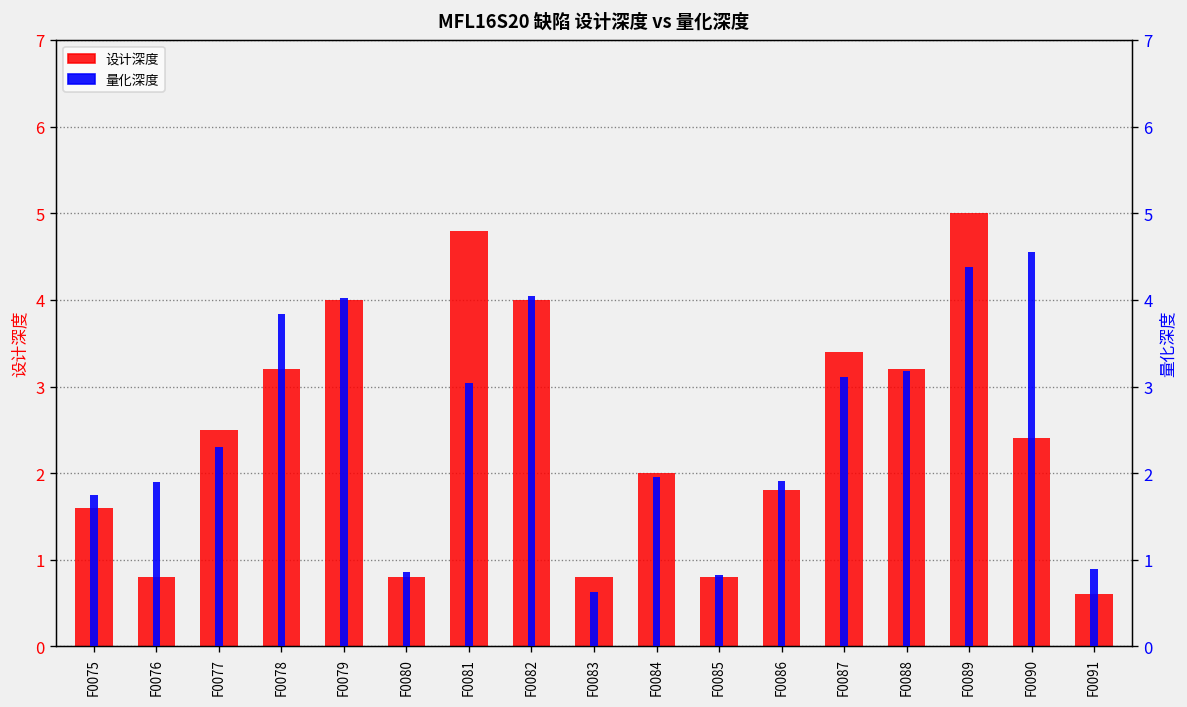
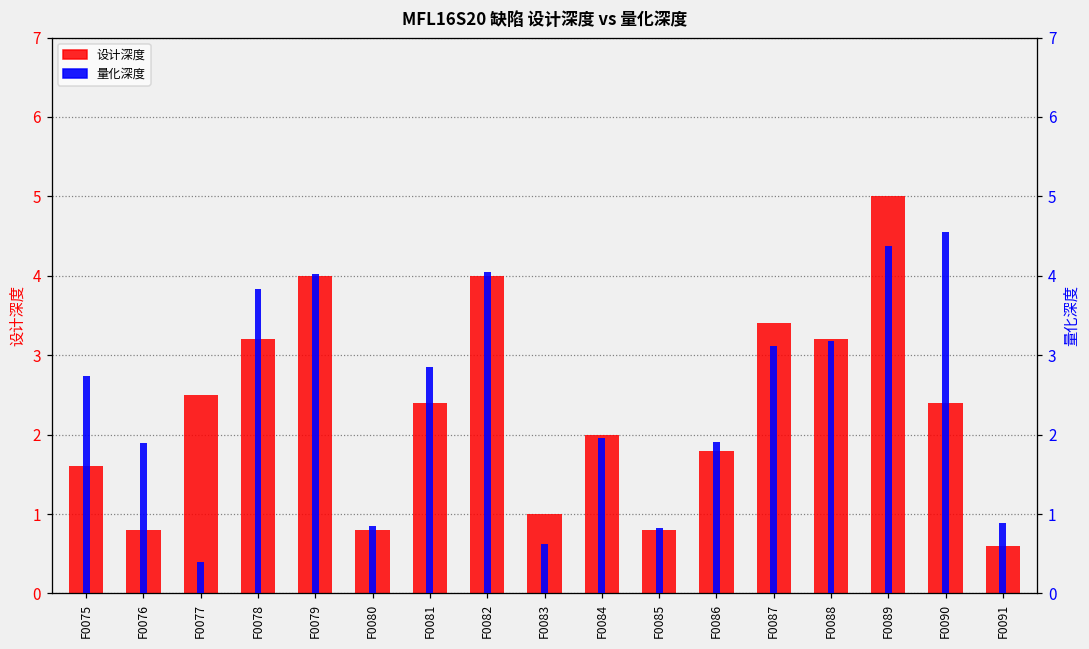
设计深度, F0081: 4.8 -> 2.4
设计深度, F0083: 0.8 -> 1.0
量化深度, F0075: 1.7 -> 2.7
量化深度, F0077: 2.3 -> 0.4
量化深度, F0081: 3.0 -> 2.9
